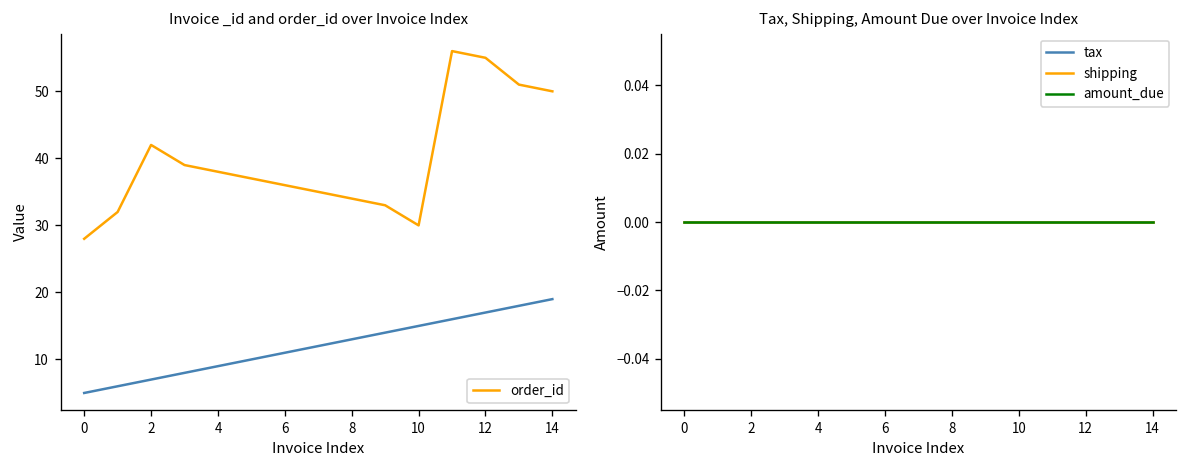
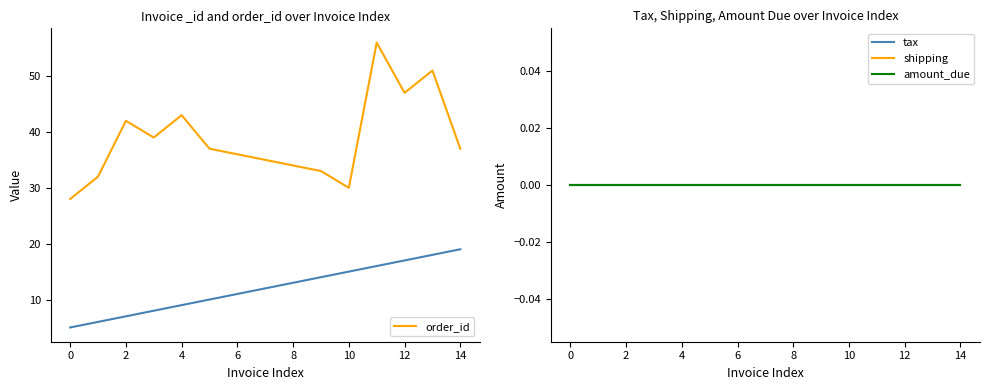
Invoice _id and order_id over Invoice Index, order_id, 4: 38 -> 43
Invoice _id and order_id over Invoice Index, order_id, 12: 55 -> 47
Invoice _id and order_id over Invoice Index, order_id, 14: 50 -> 37
